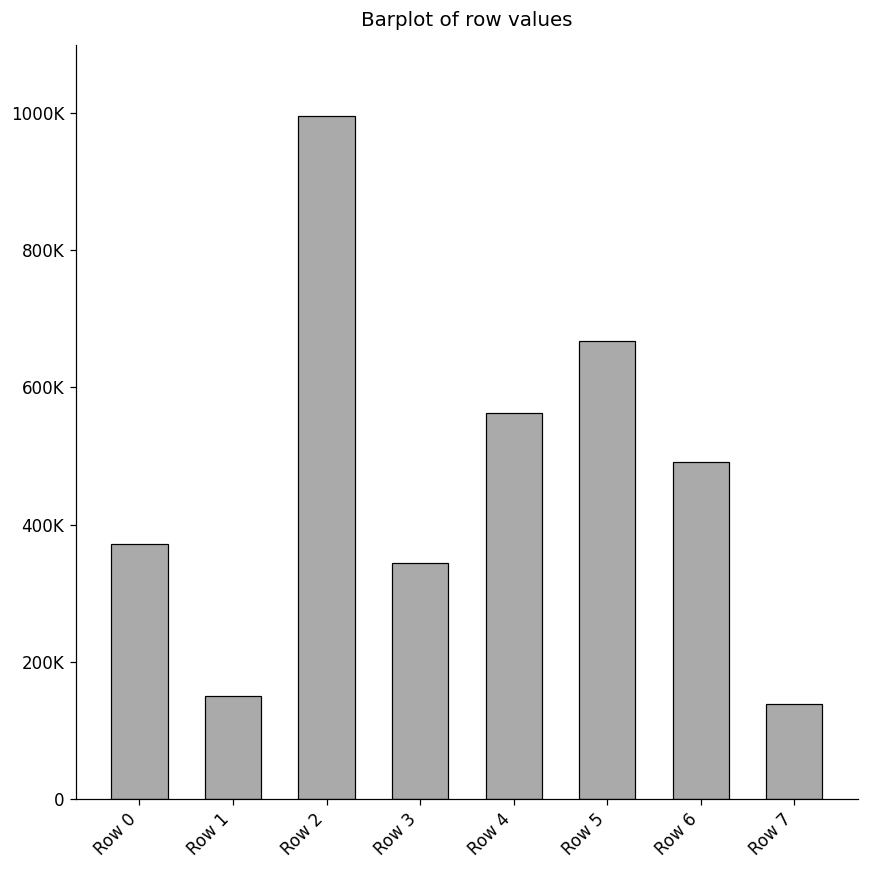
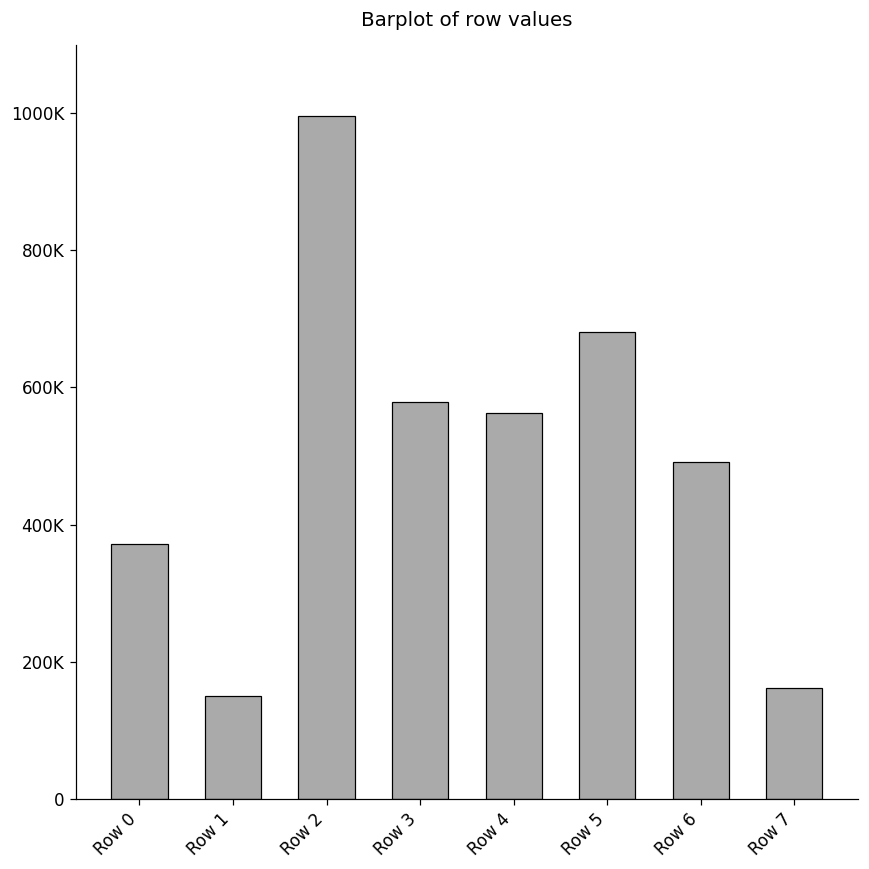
Row 3: 340000 -> 580000
Row 5: 670000 -> 680000
Row 7: 140000 -> 160000
